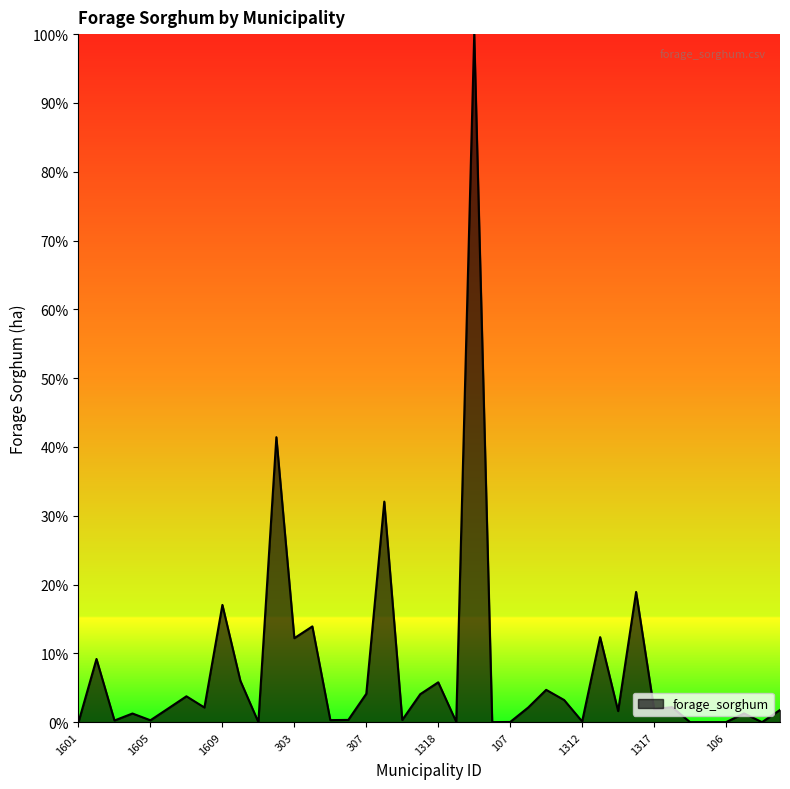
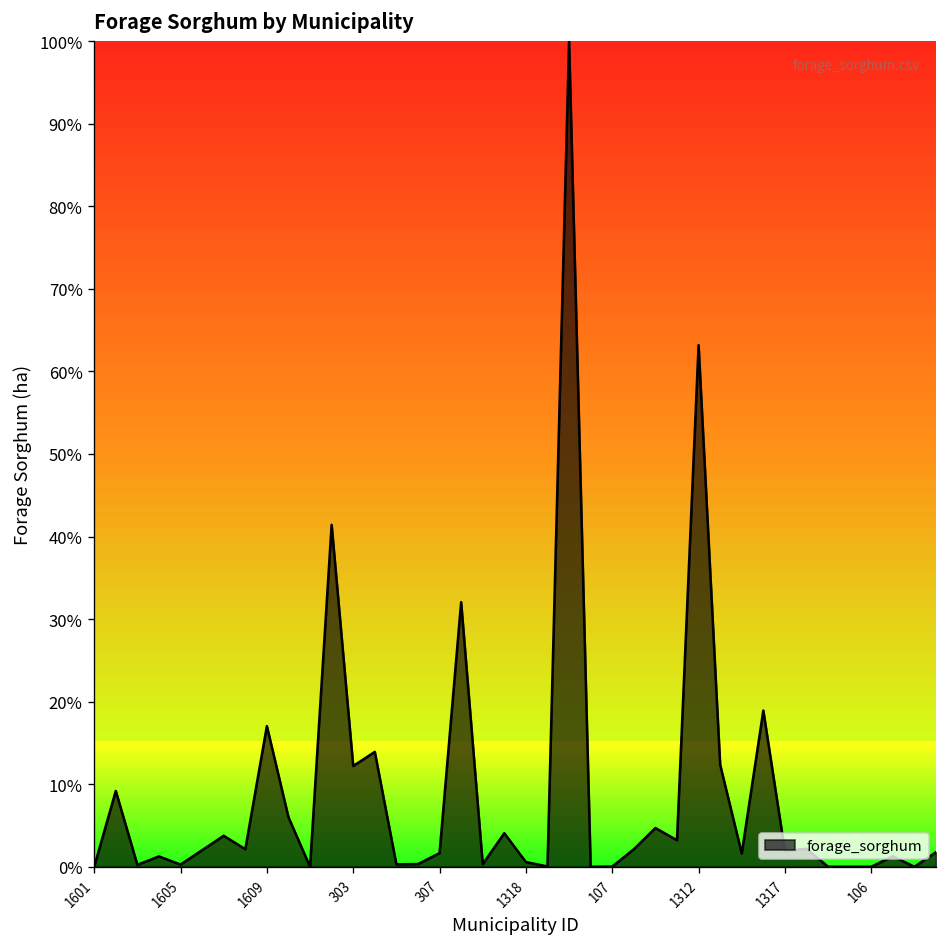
307: 4% -> 2%
1318: 6% -> 1%
1312: 0% -> 63%
